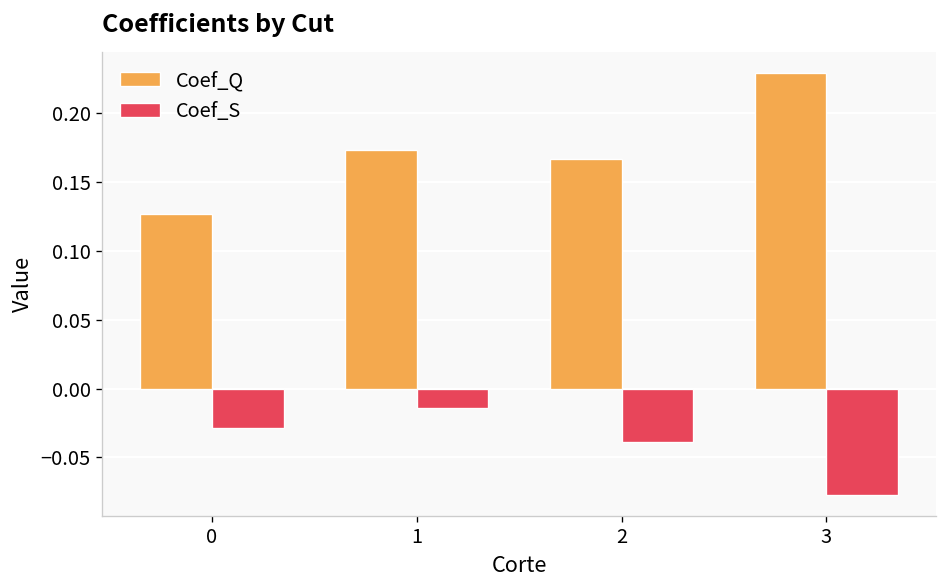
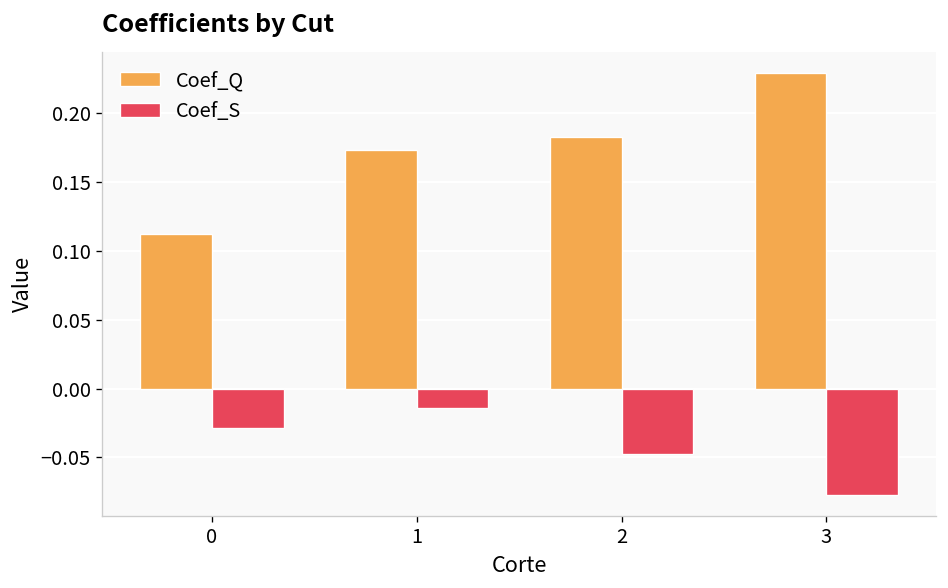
Coef_Q, 0: 0.127 -> 0.112
Coef_Q, 2: 0.166 -> 0.182
Coef_S, 2: -0.039 -> -0.048
